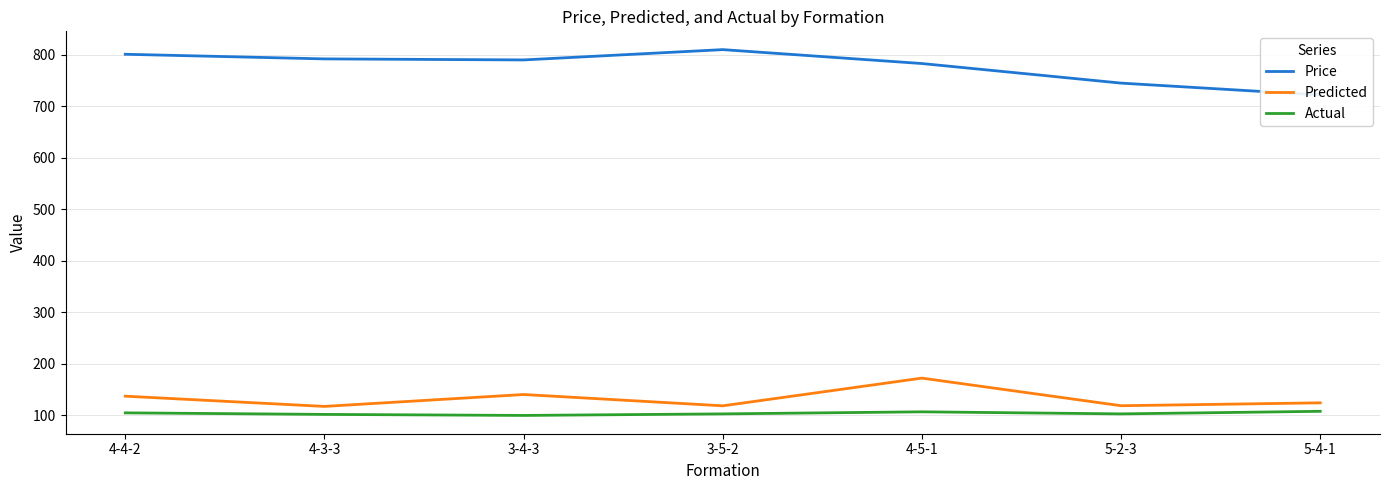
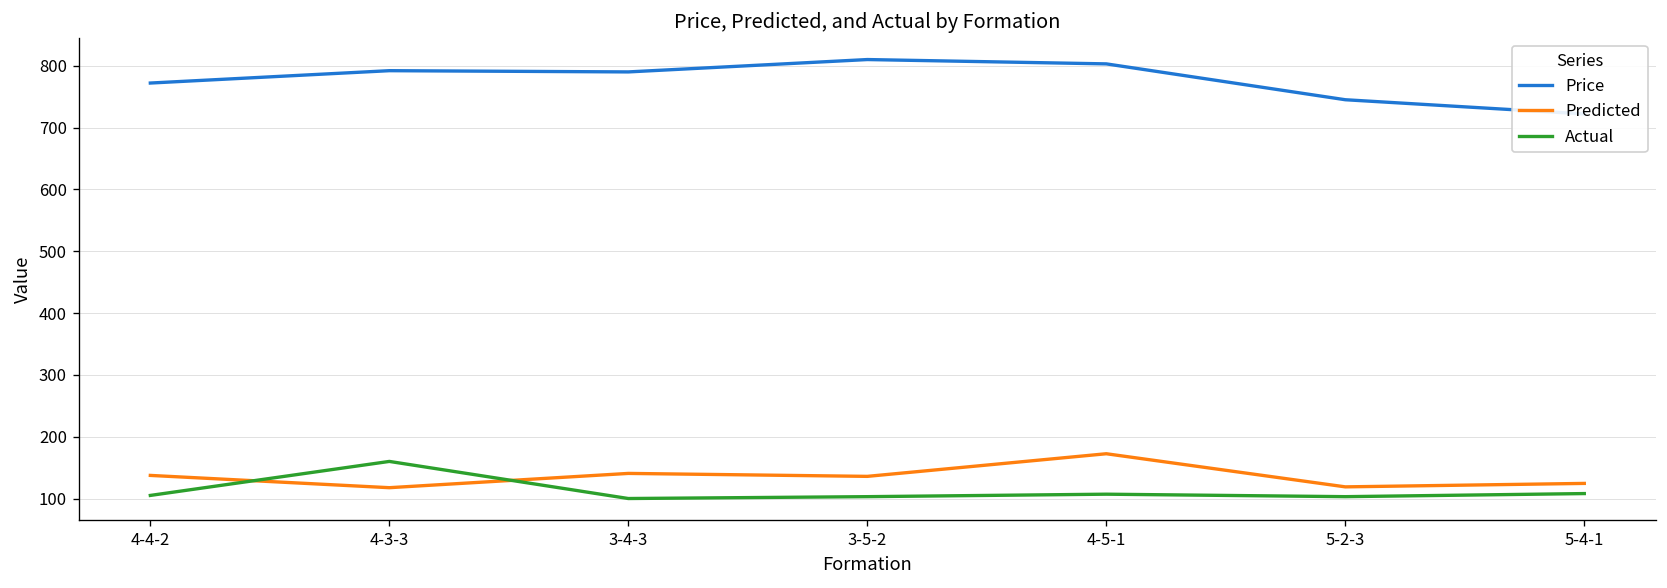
Price, 4-4-2: 800 -> 770
Actual, 4-3-3: 100 -> 160
Predicted, 3-5-2: 120 -> 140
Price, 4-5-1: 780 -> 800
